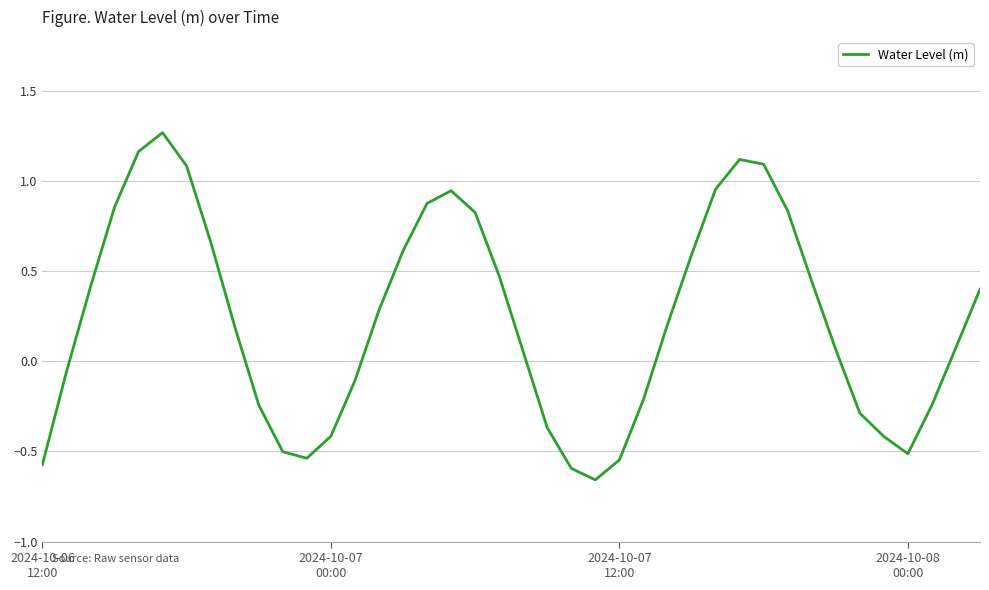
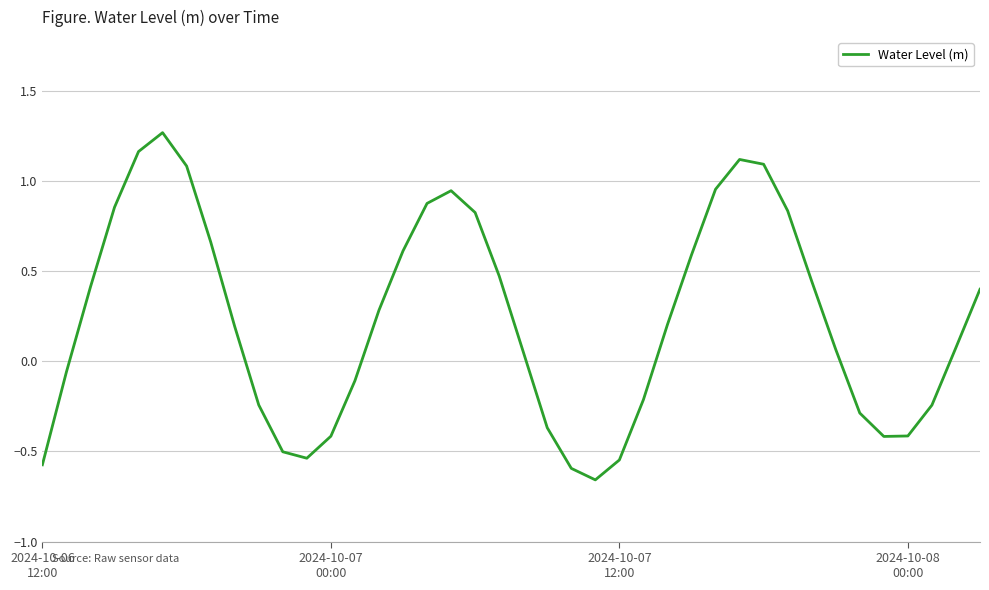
2024-10-08 00:00: -0.51 -> -0.41
